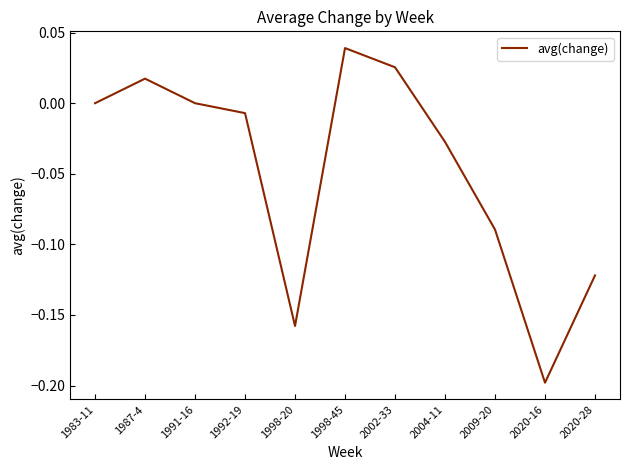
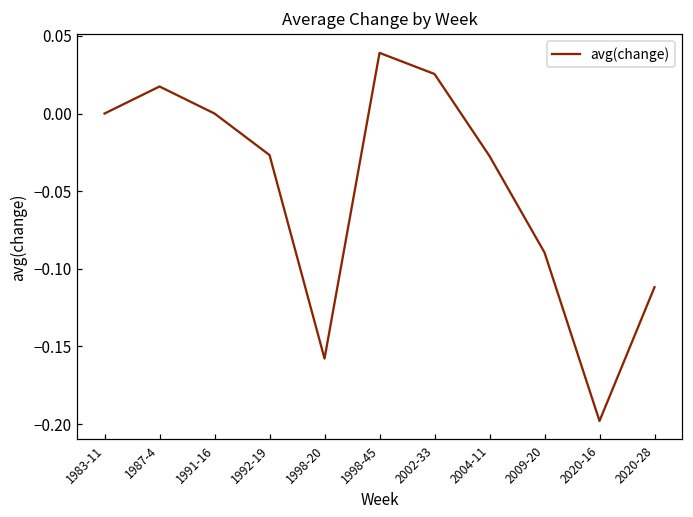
1992-19: -0.007 -> -0.027
2020-28: -0.122 -> -0.112
